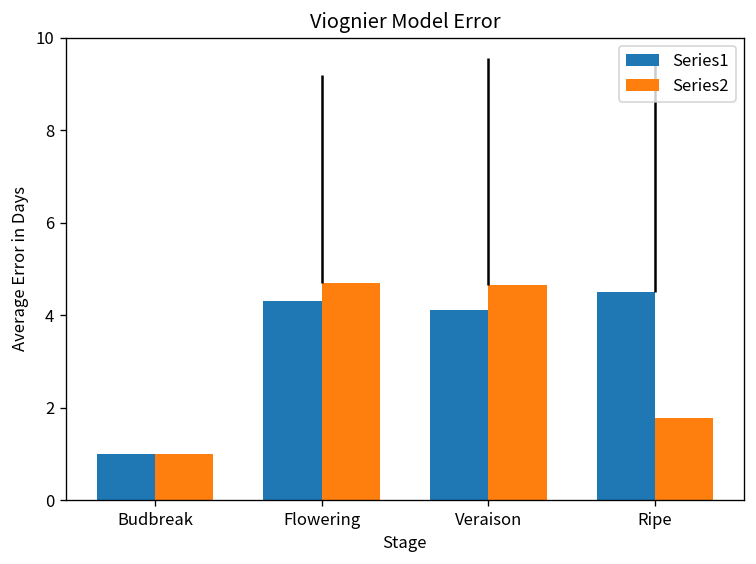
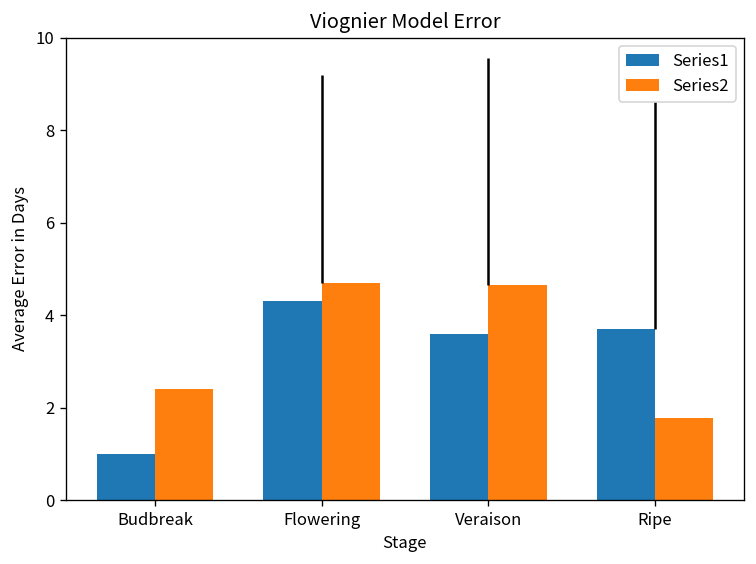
Series2, Budbreak: 1.0 -> 2.4
Series1, Veraison: 4.1 -> 3.6
Series1, Ripe: 4.5 -> 3.7
